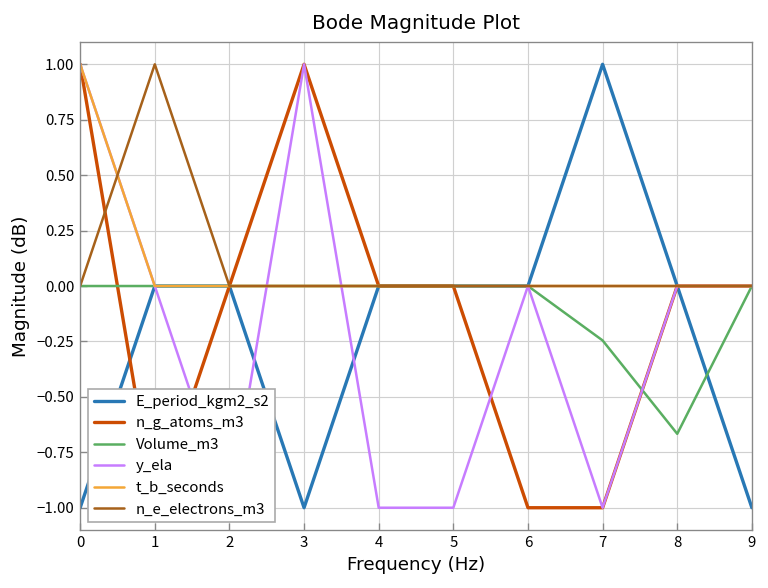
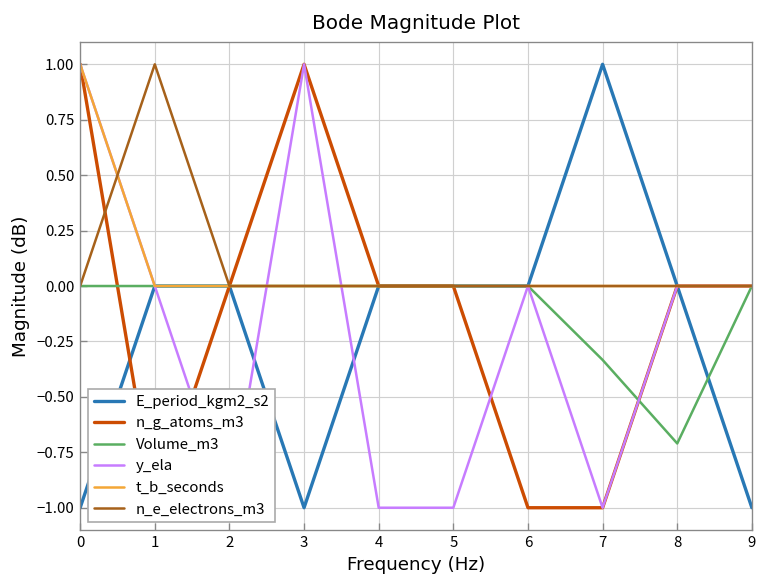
Volume_m3, 7: -0.25 -> -0.33
Volume_m3, 8: -0.67 -> -0.71
